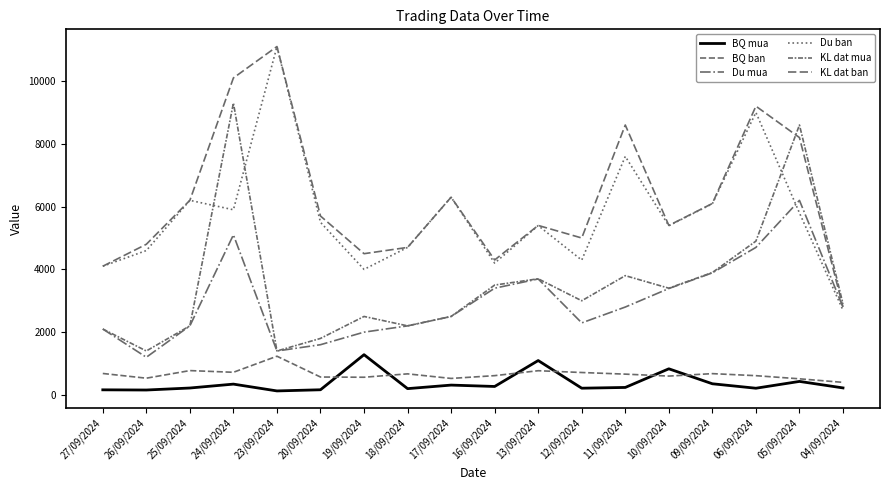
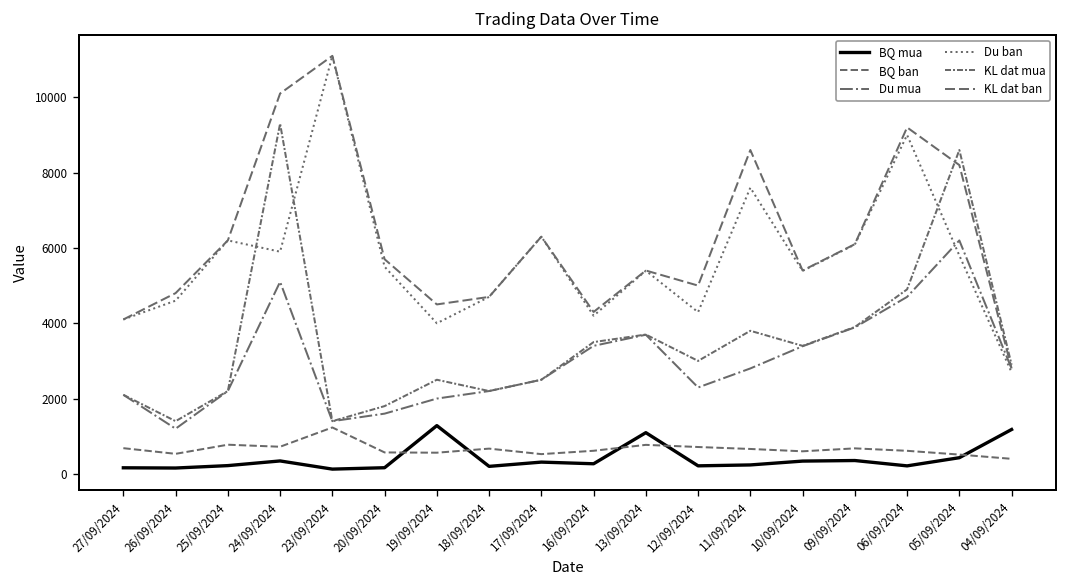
BQ mua, 10/09/2024: 800 -> 300
BQ mua, 04/09/2024: 200 -> 1200
